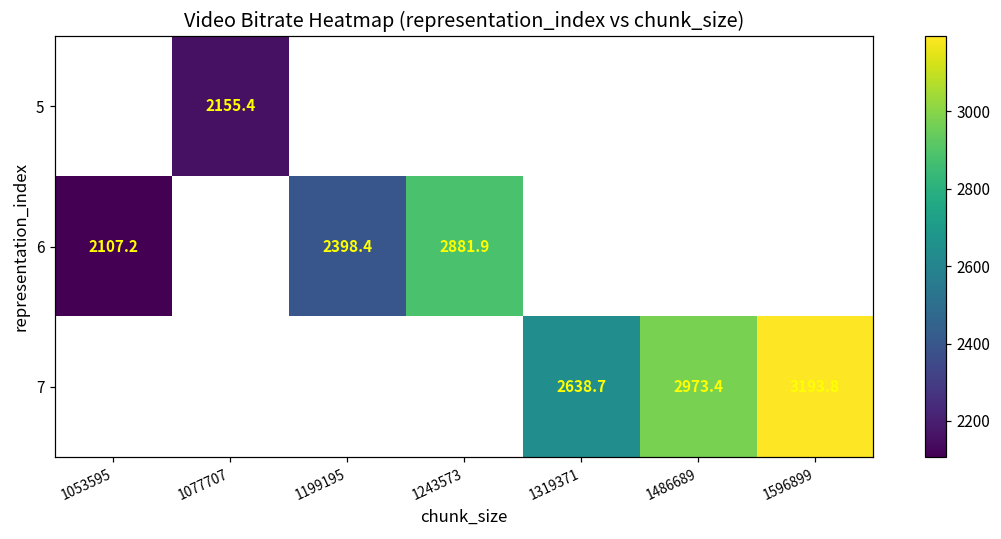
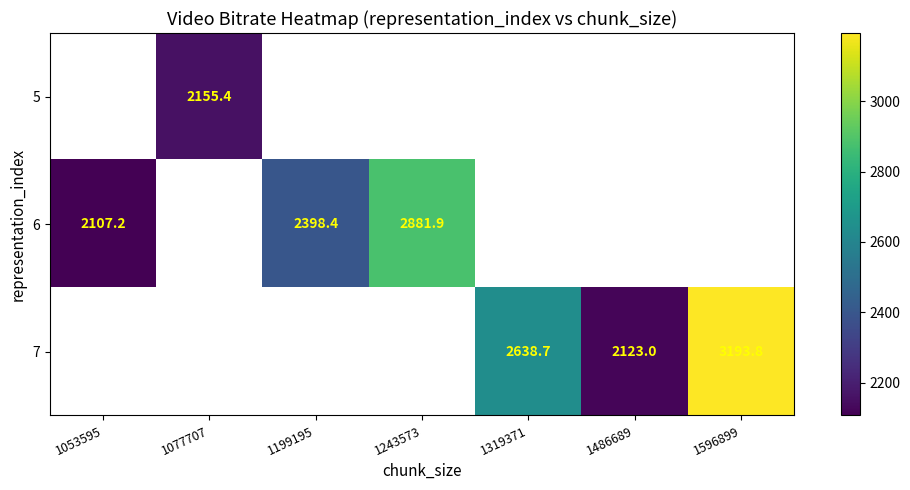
7, 1486689: 2973.4 -> 2123.0
